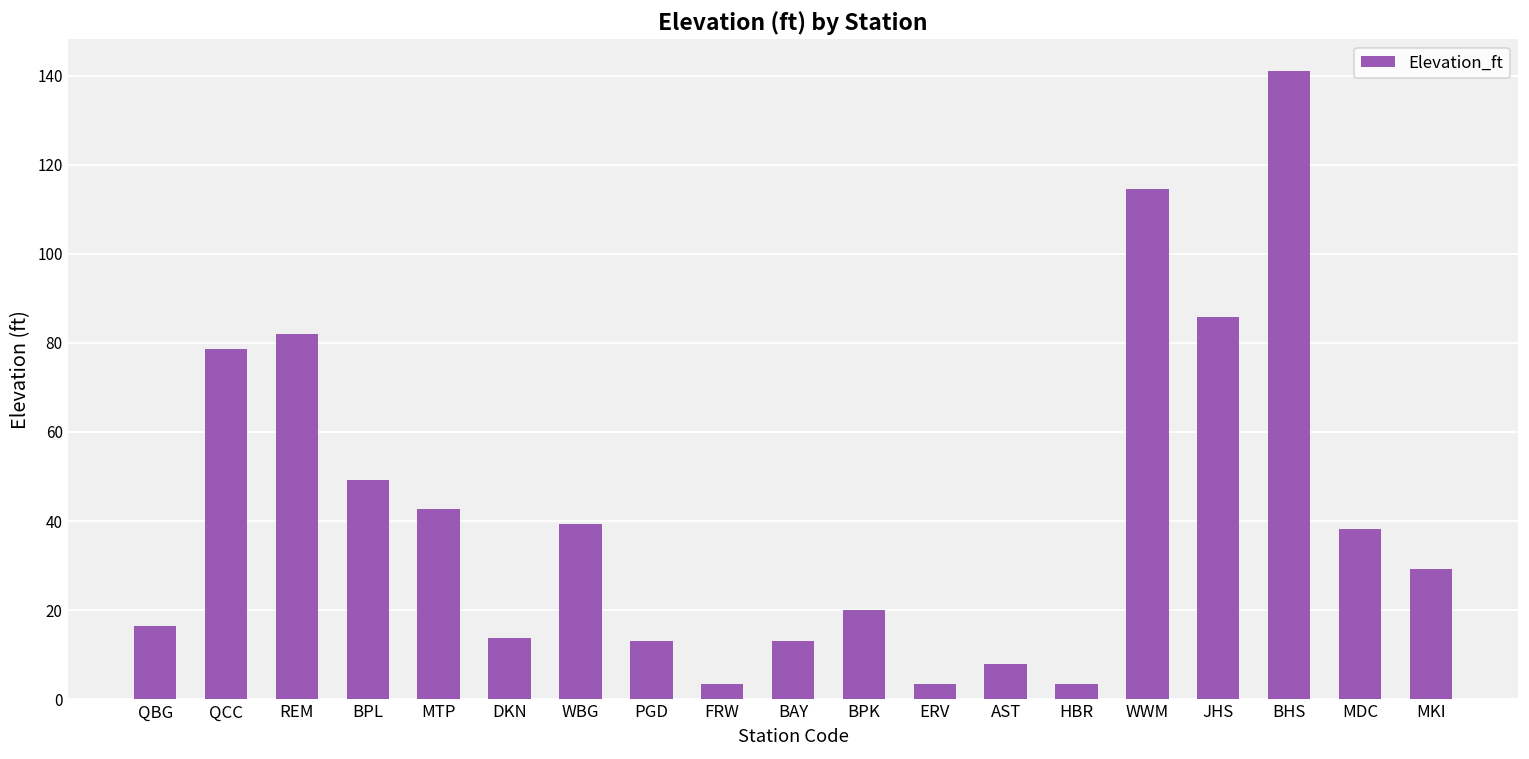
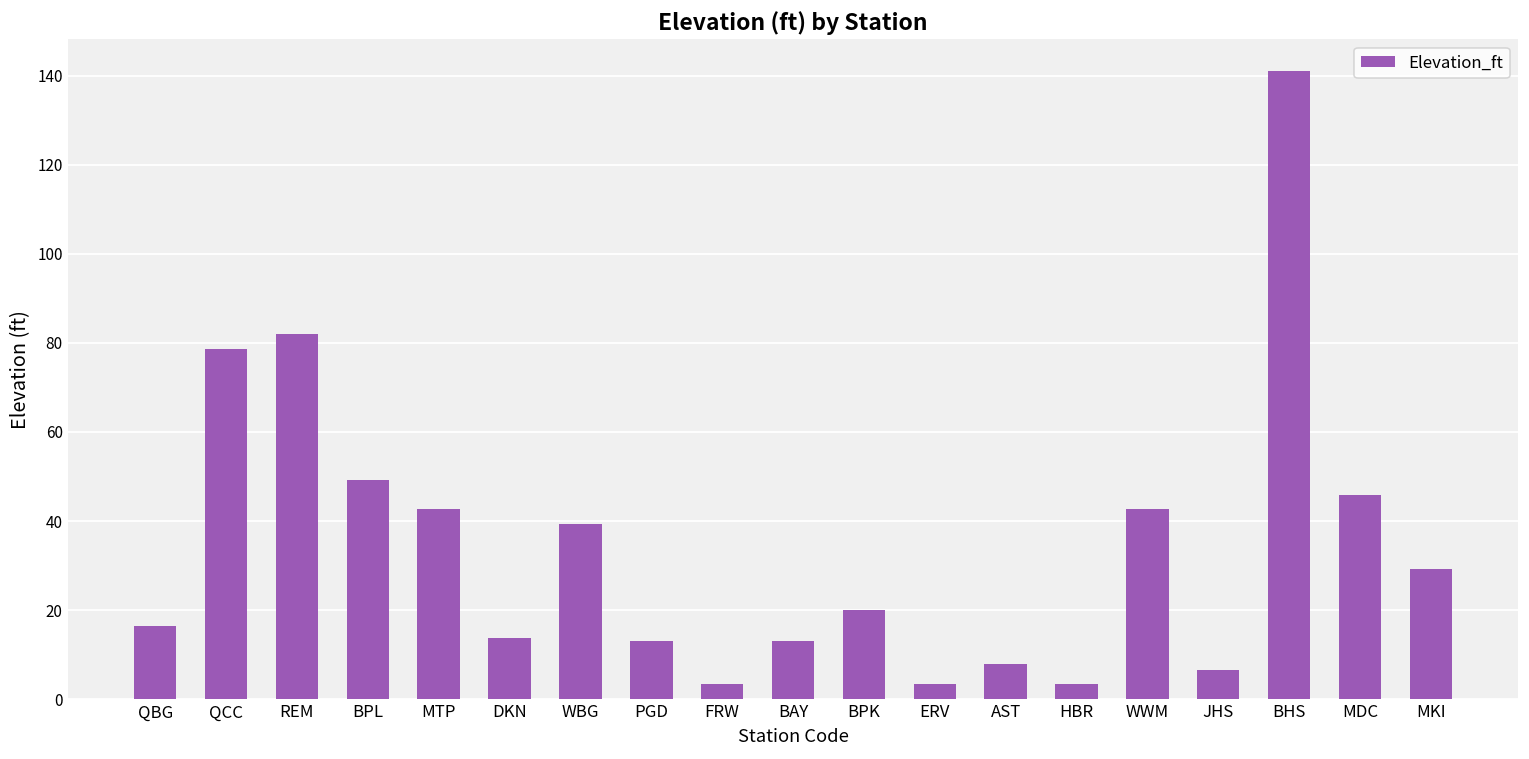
WWM: 115 -> 43
JHS: 86 -> 7
MDC: 38 -> 46
